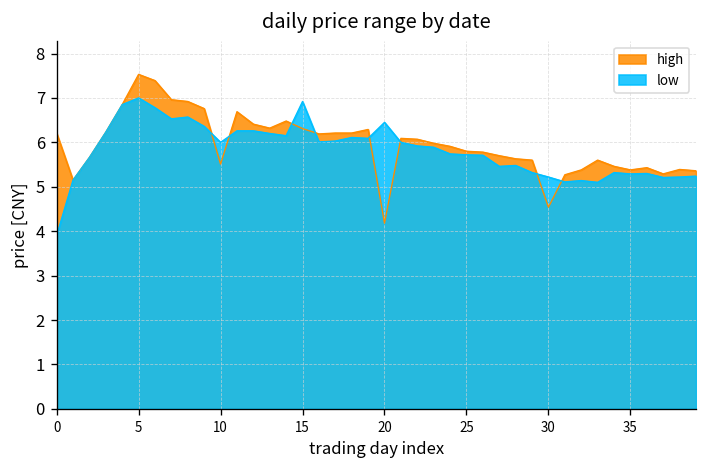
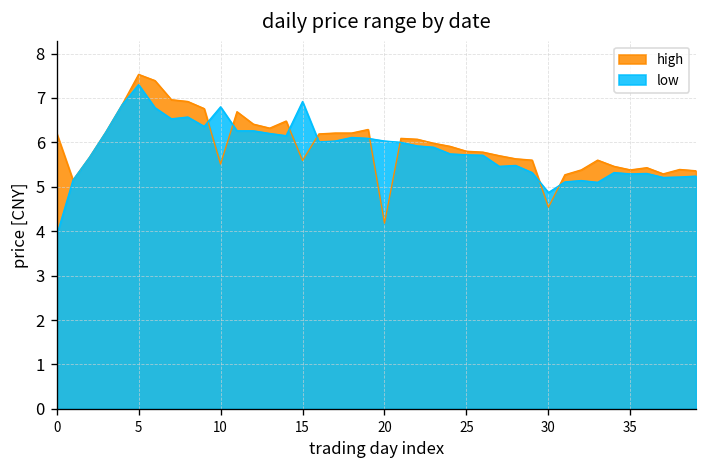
low, 5: 7.0 -> 7.3
low, 10: 6.0 -> 6.8
high, 15: 6.3 -> 5.6
low, 20: 6.5 -> 6.0
low, 30: 5.2 -> 4.9
